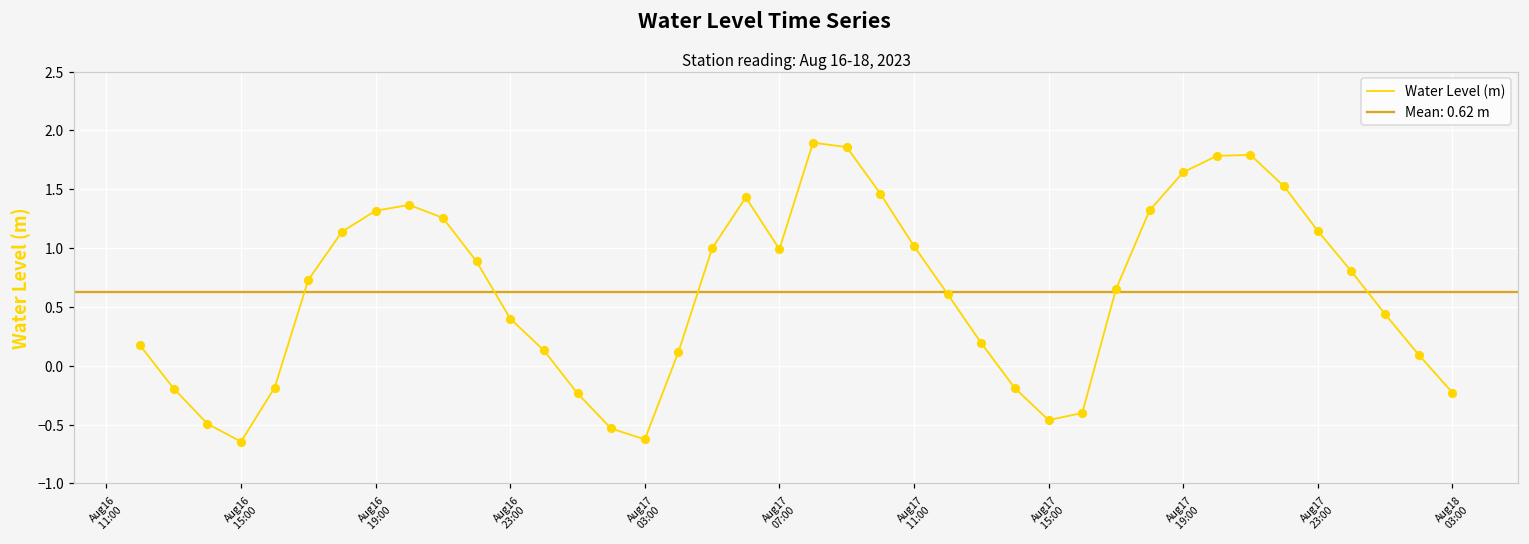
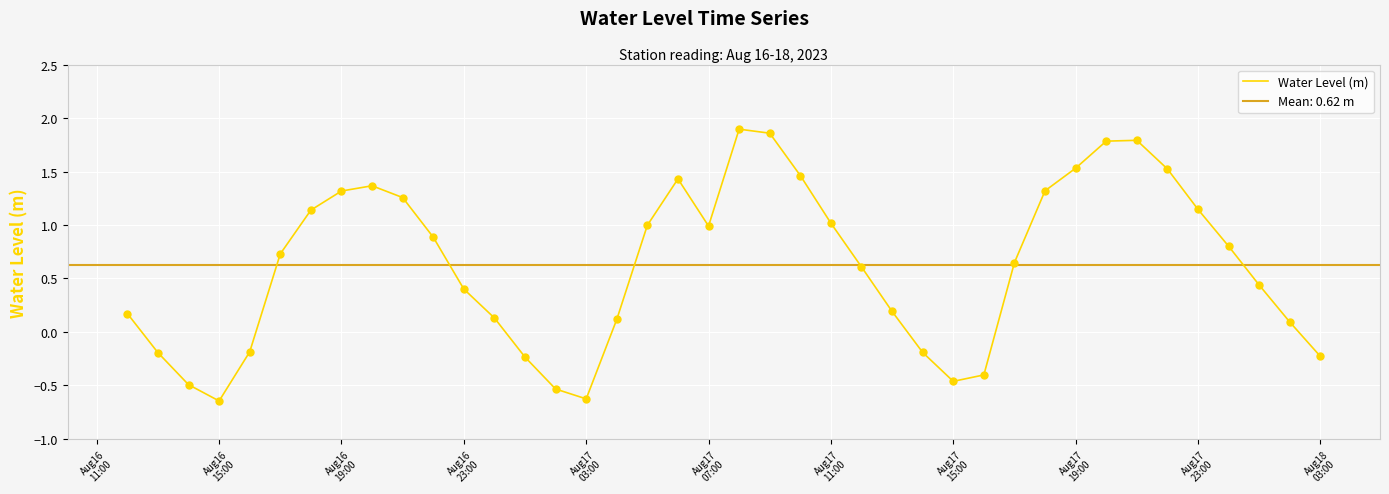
Aug17 19:00: 1.64 -> 1.53
